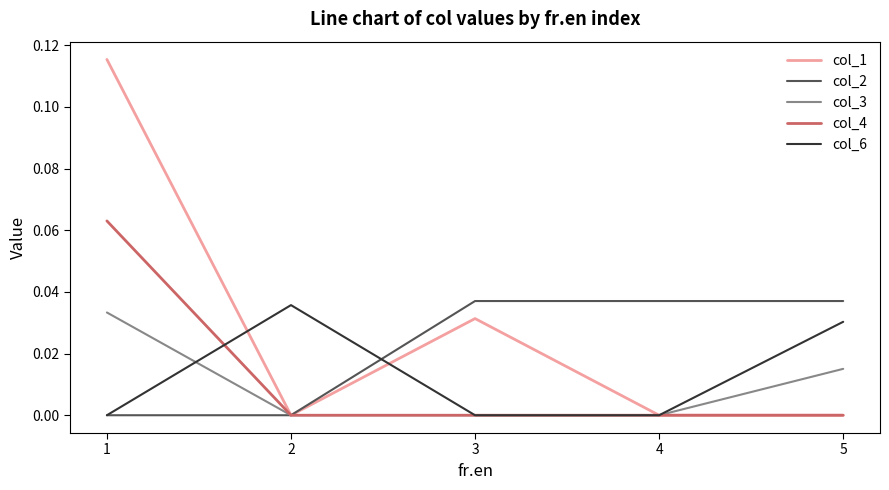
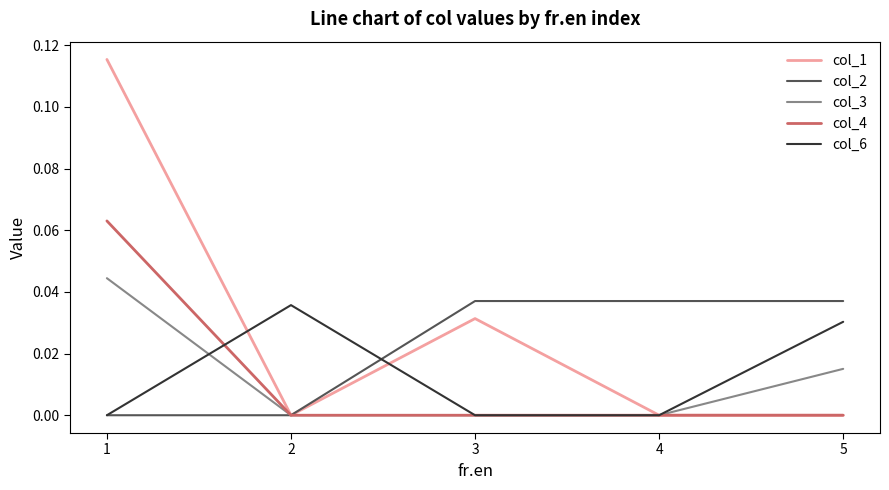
col_3, 1: 0.033 -> 0.044
